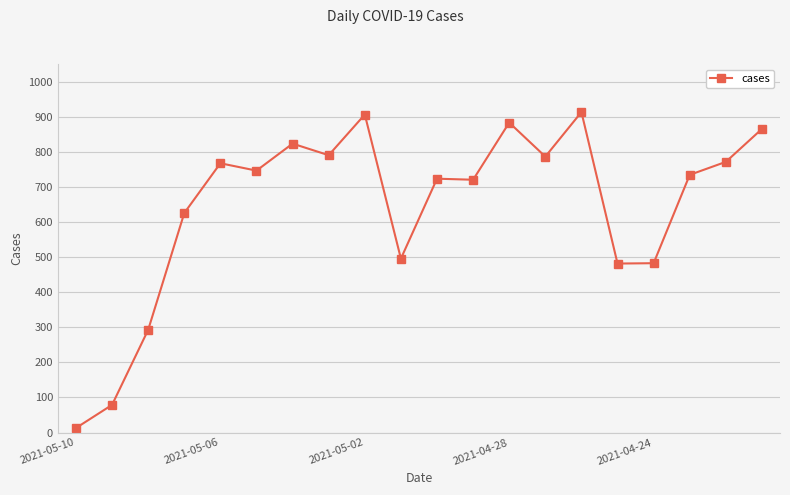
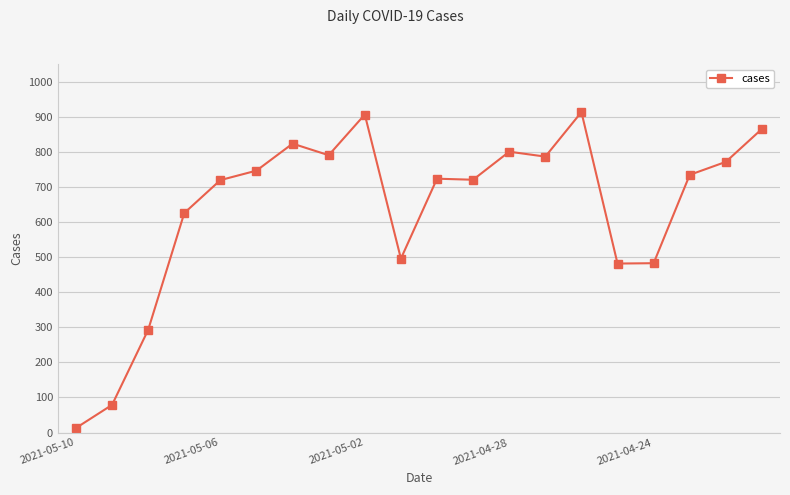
2021-05-06: 770 -> 720
2021-04-28: 880 -> 800
